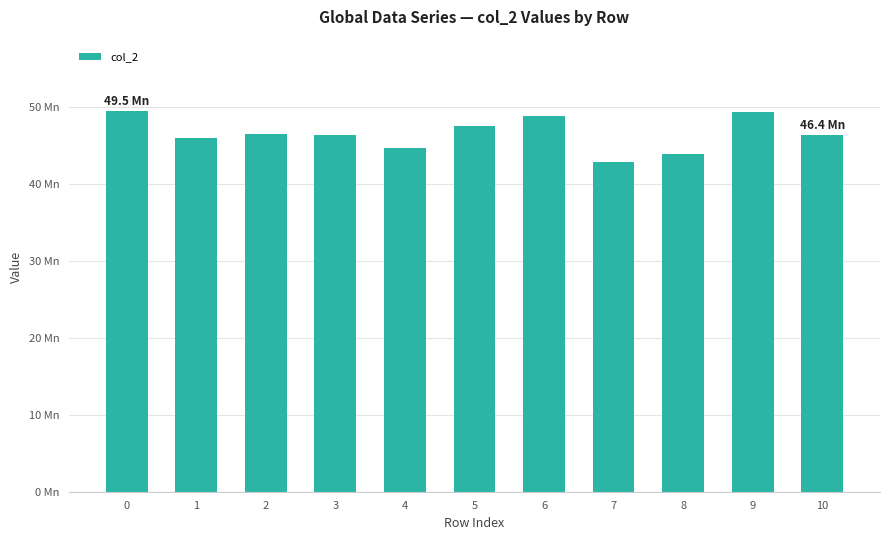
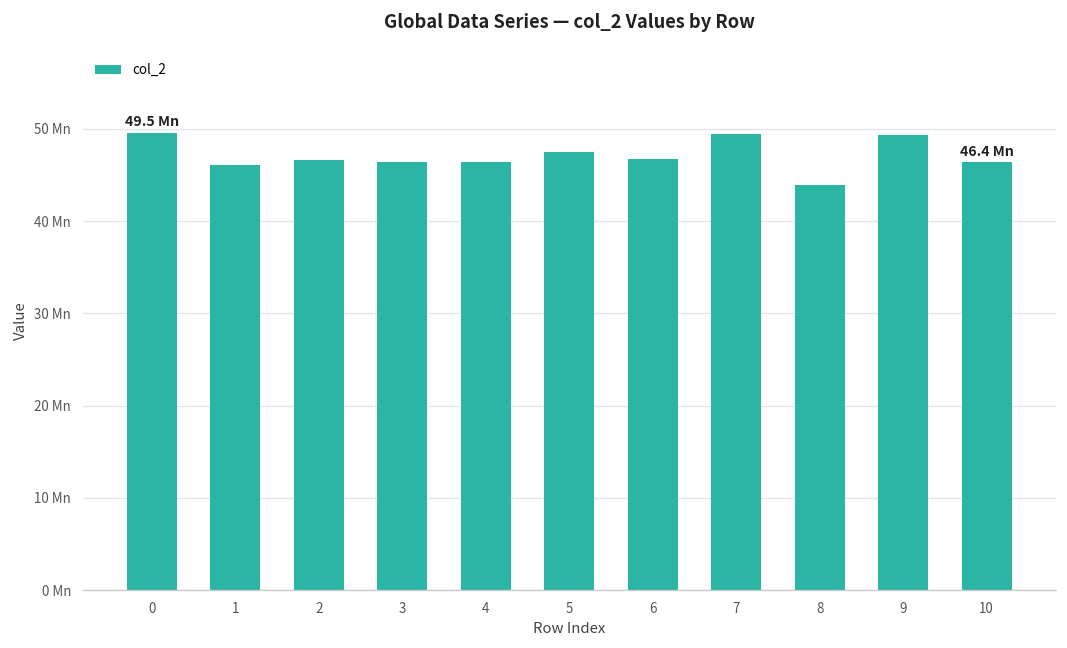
4: 45 Mn -> 46 Mn
6: 49 Mn -> 47 Mn
7: 43 Mn -> 49 Mn
